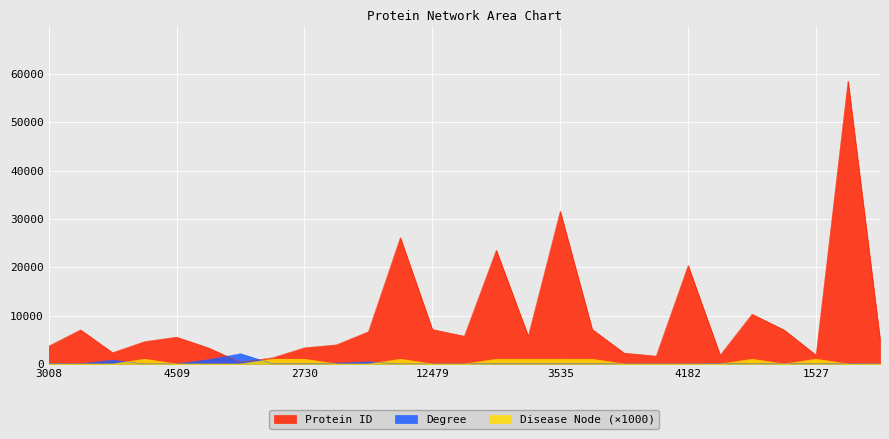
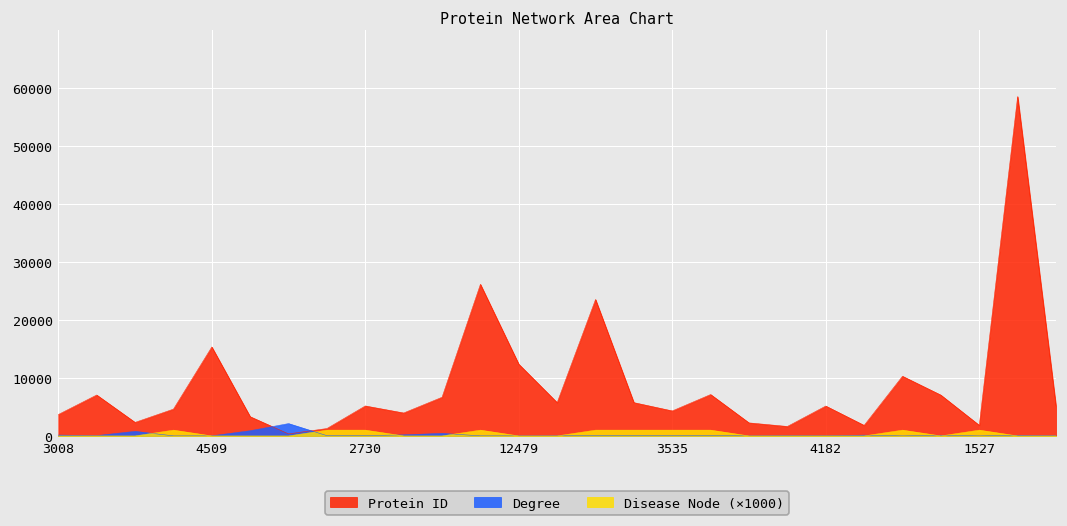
Protein ID, 4509: 6000 -> 15000
Protein ID, 2730: 3000 -> 5000
Protein ID, 12479: 7000 -> 12000
Protein ID, 3535: 32000 -> 4000
Protein ID, 4182: 20000 -> 5000
